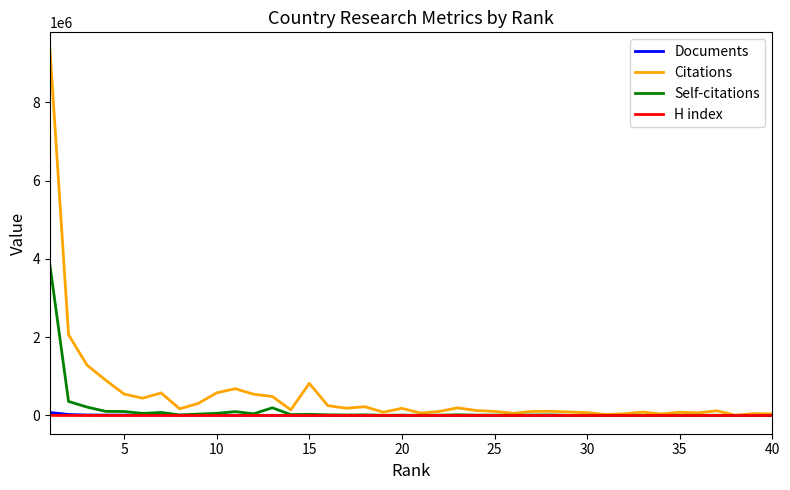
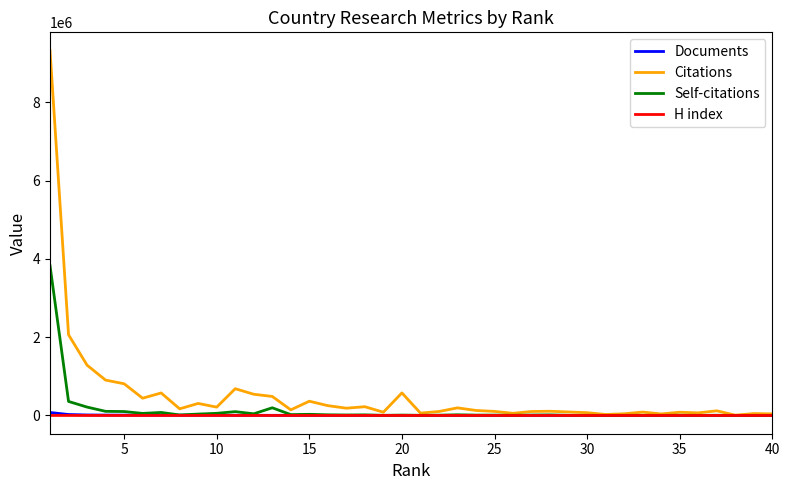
Citations, 5: 500000 -> 800000
Citations, 10: 600000 -> 200000
Citations, 15: 800000 -> 400000
Citations, 20: 200000 -> 600000
